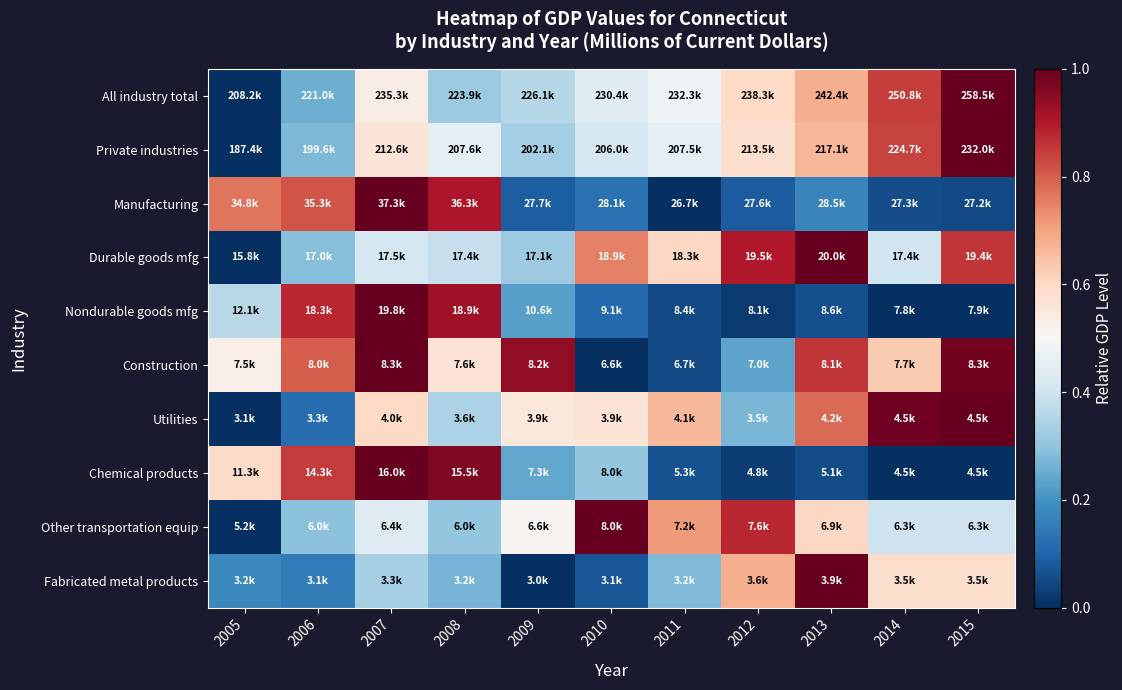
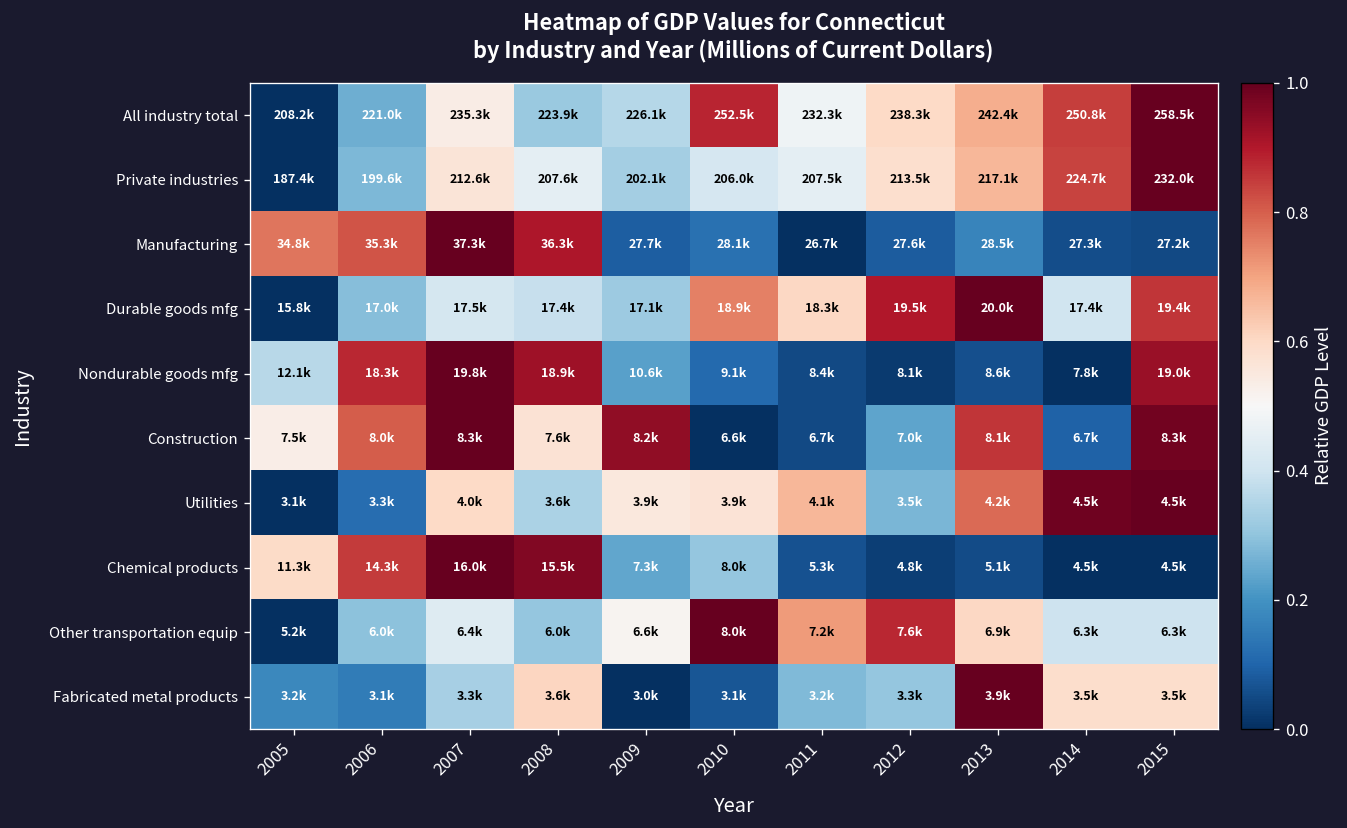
All industry total, 2010: 230.4k -> 252.5k
Nondurable goods mfg, 2015: 7.9k -> 19.0k
Construction, 2014: 7.7k -> 6.7k
Fabricated metal products, 2008: 3.2k -> 3.6k
Fabricated metal products, 2012: 3.6k -> 3.3k
